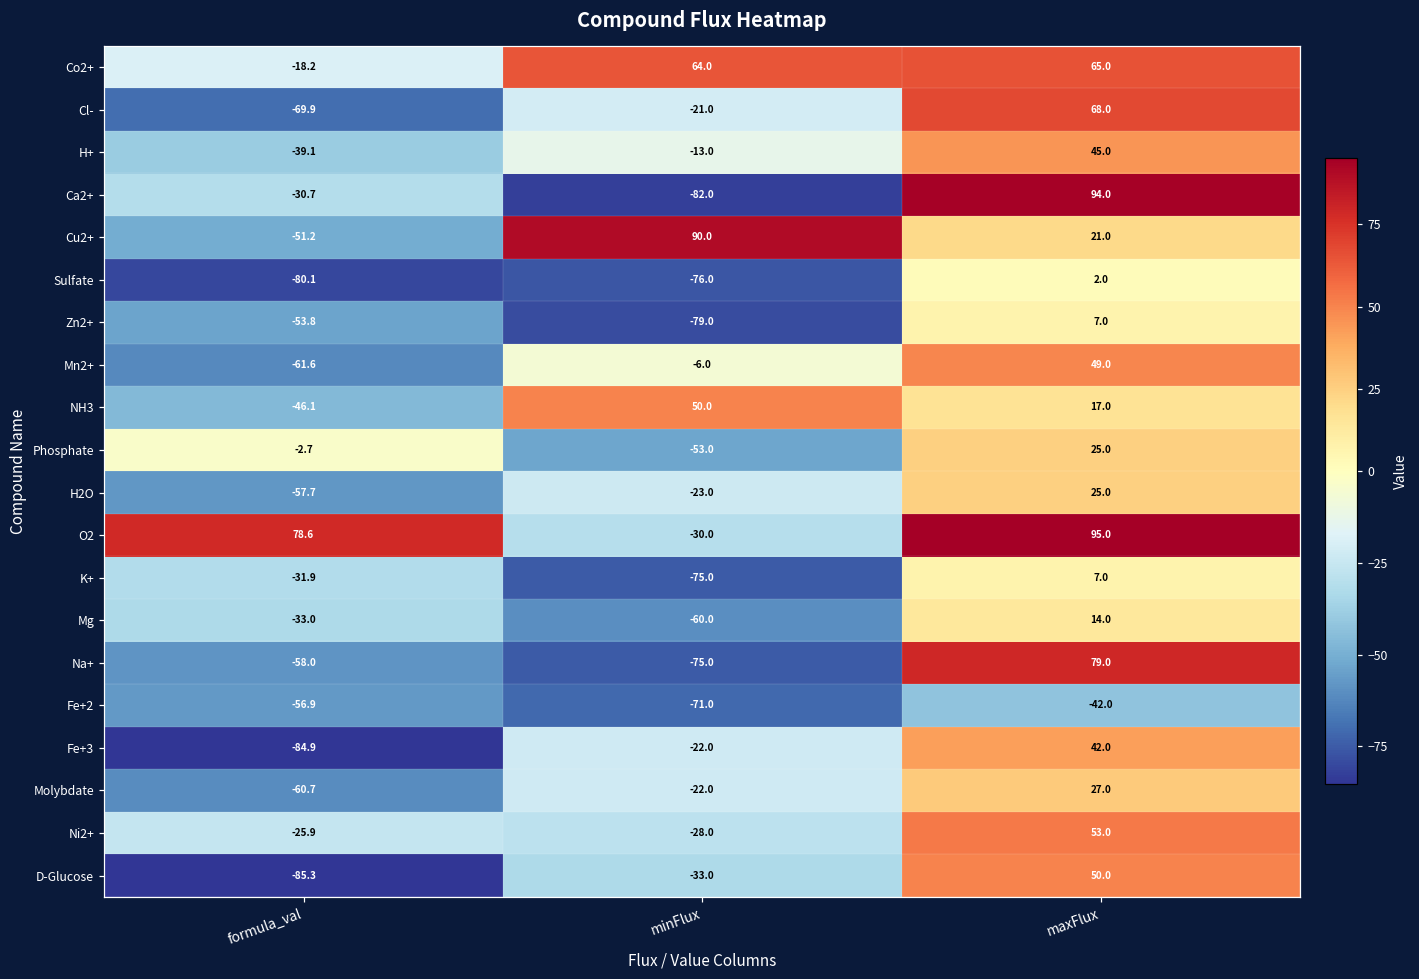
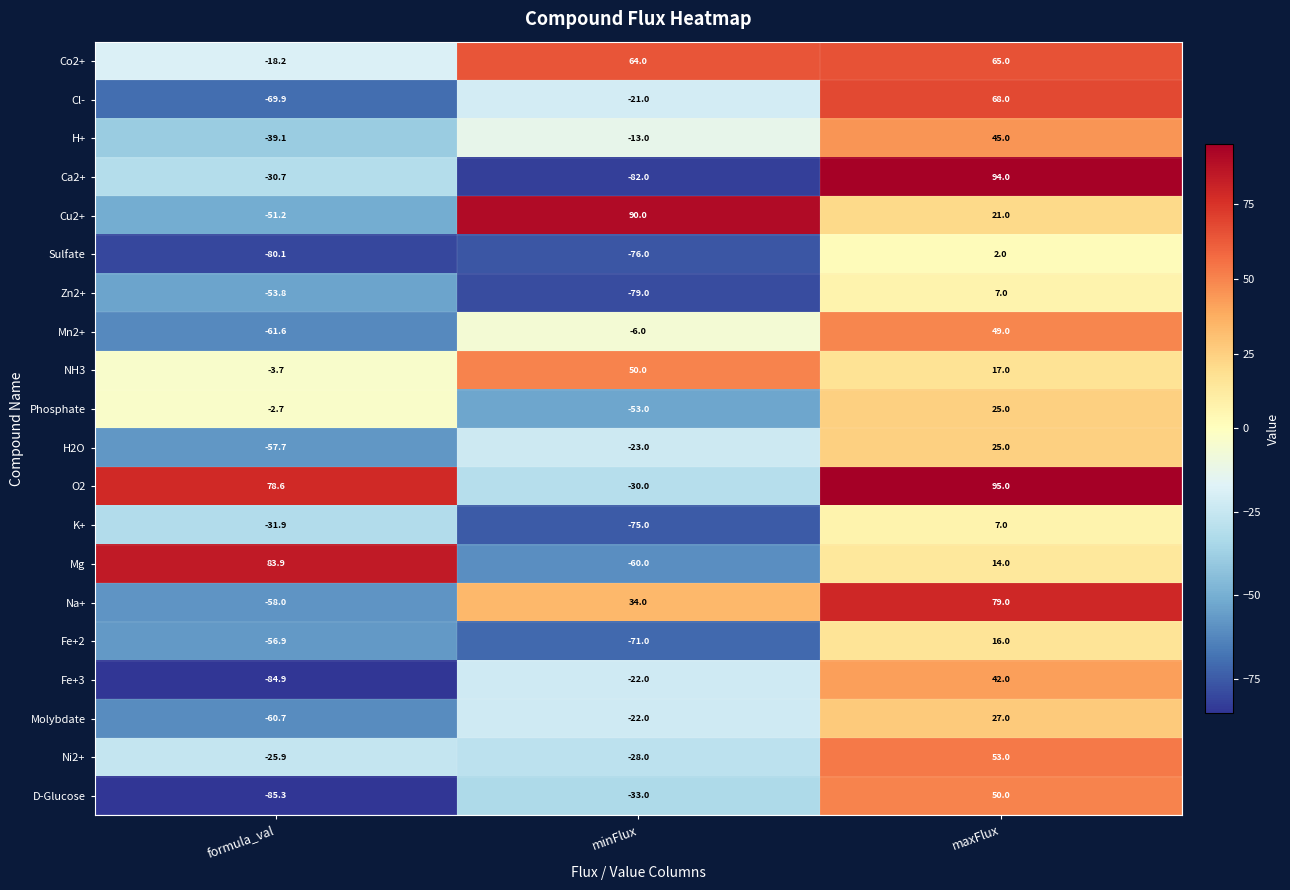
NH3, formula_val: -46.1 -> -3.7
Mg, formula_val: -33.0 -> 83.9
Na+, minFlux: -75.0 -> 34.0
Fe+2, maxFlux: -42.0 -> 16.0
